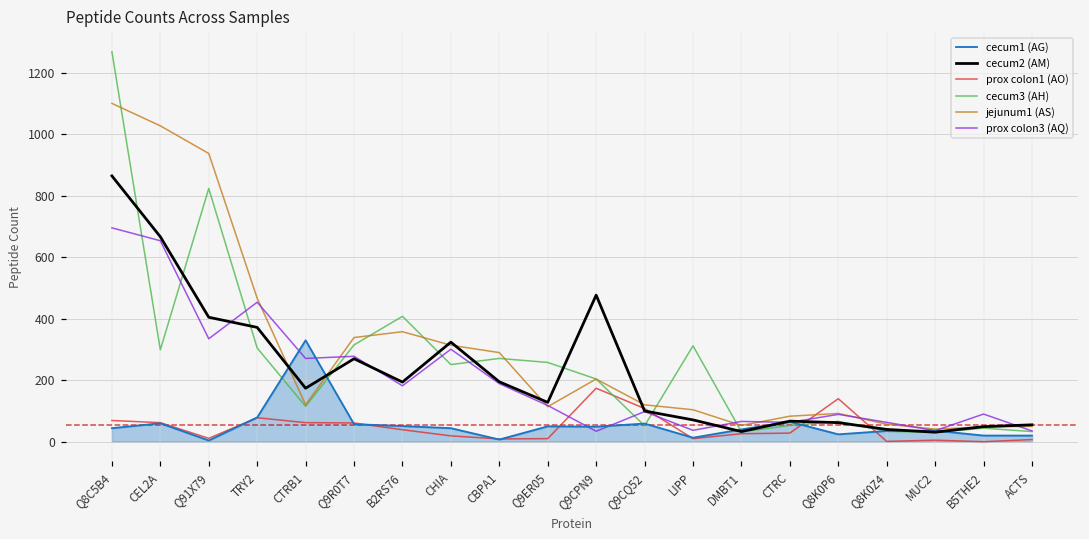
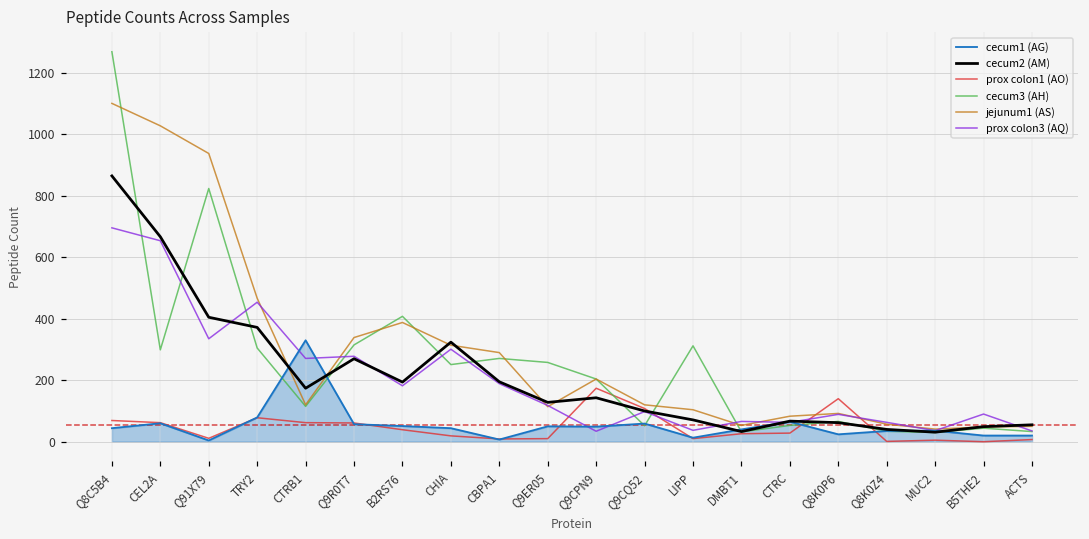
jejunum1 (AS), B2RS76: 360 -> 390
cecum2 (AM), Q9CPN9: 480 -> 140
